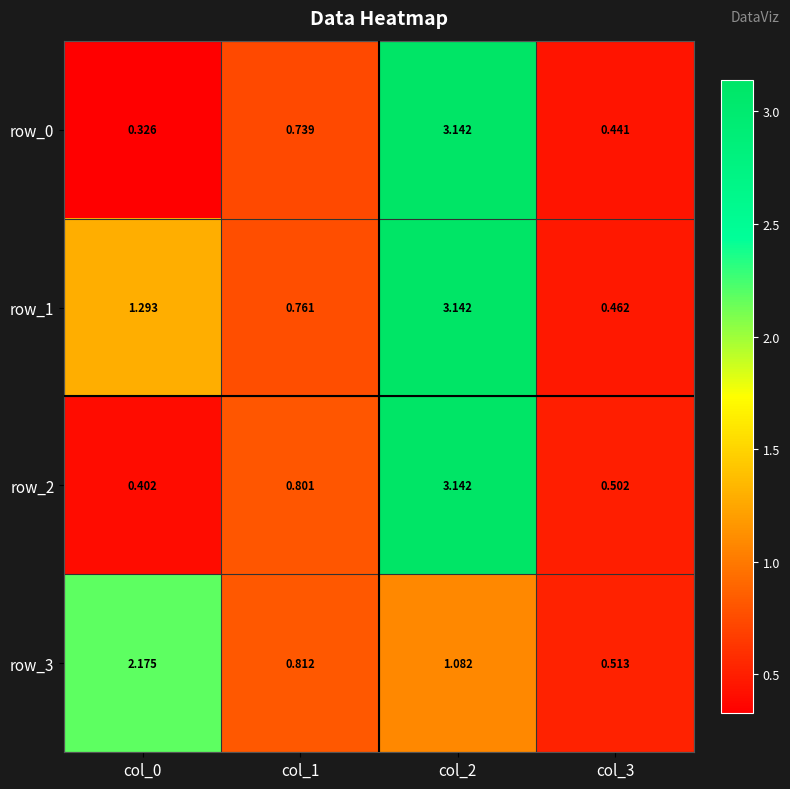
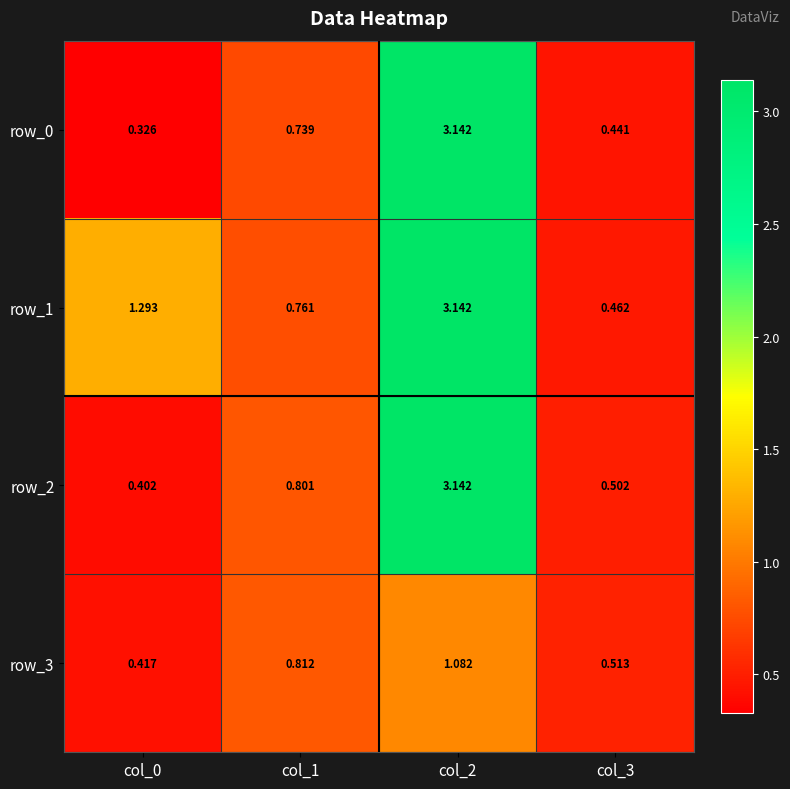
row_3, col_0: 2.175 -> 0.417
